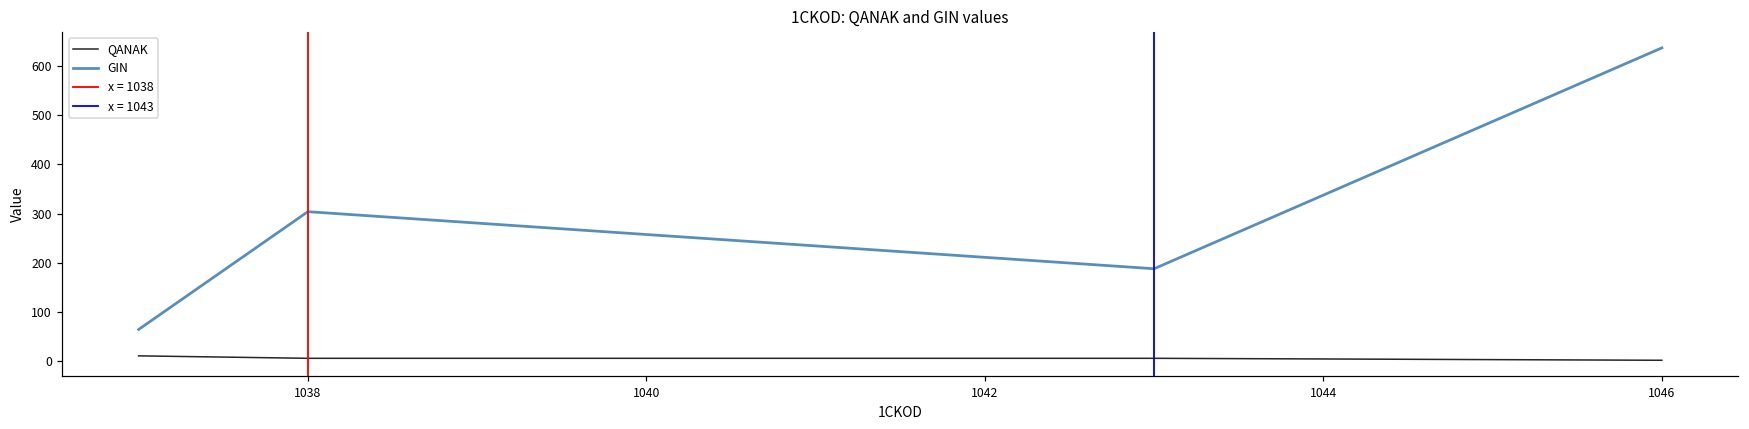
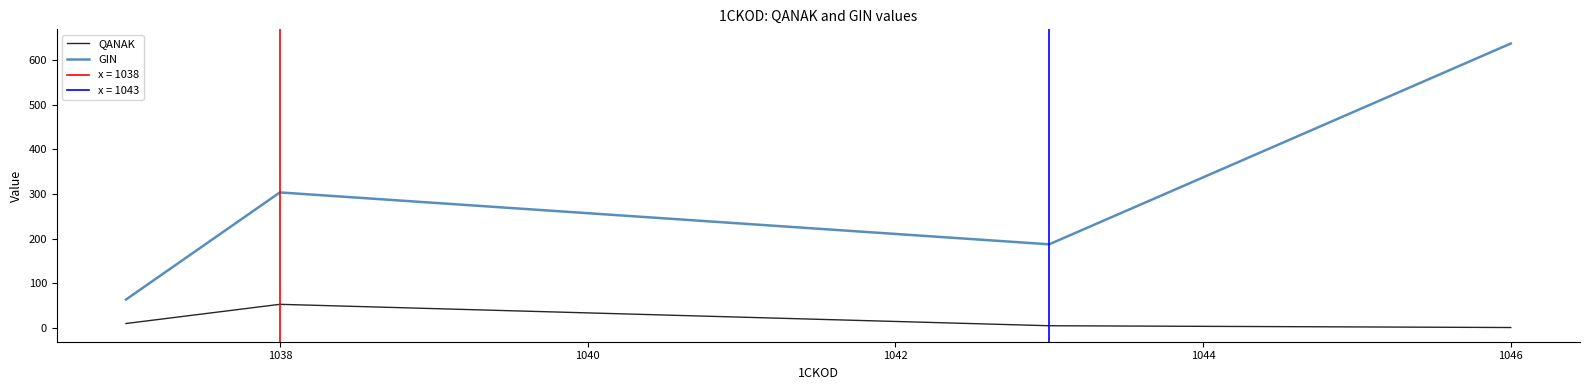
QANAK, 1038: 10 -> 50
